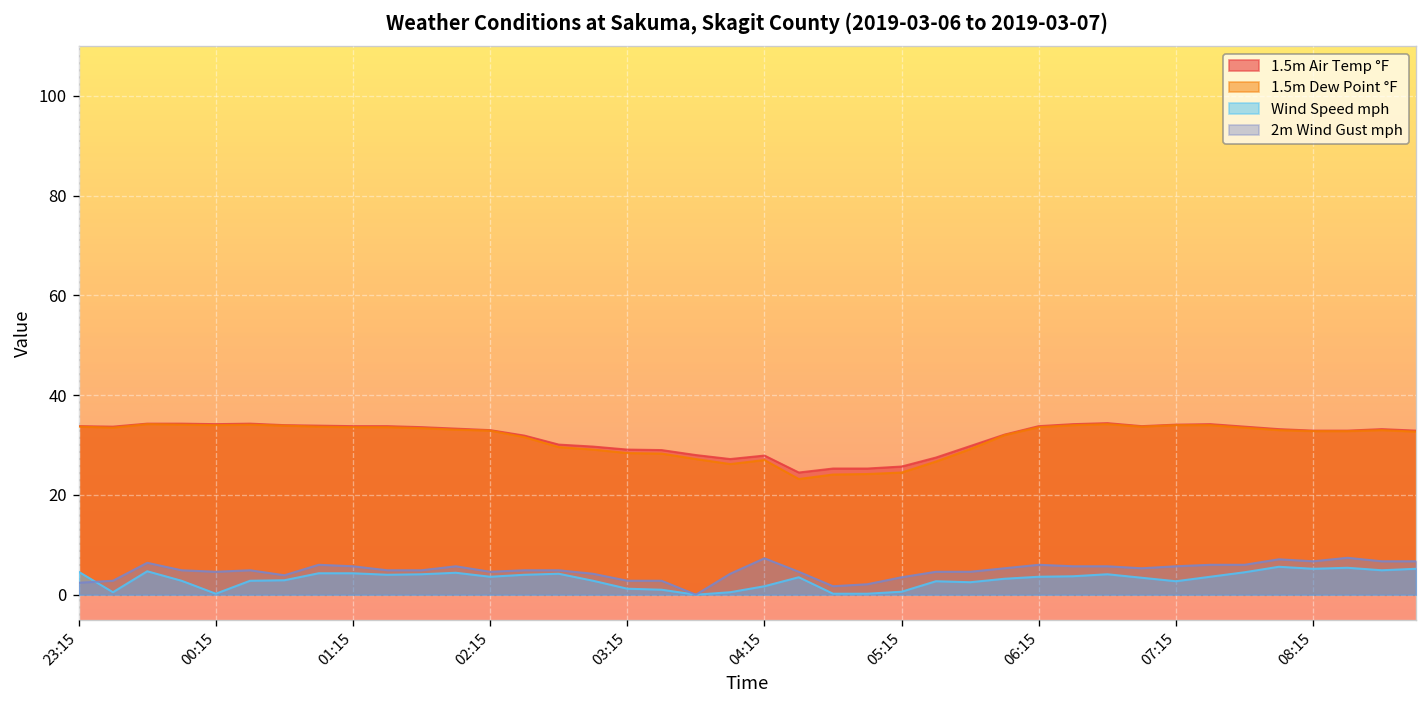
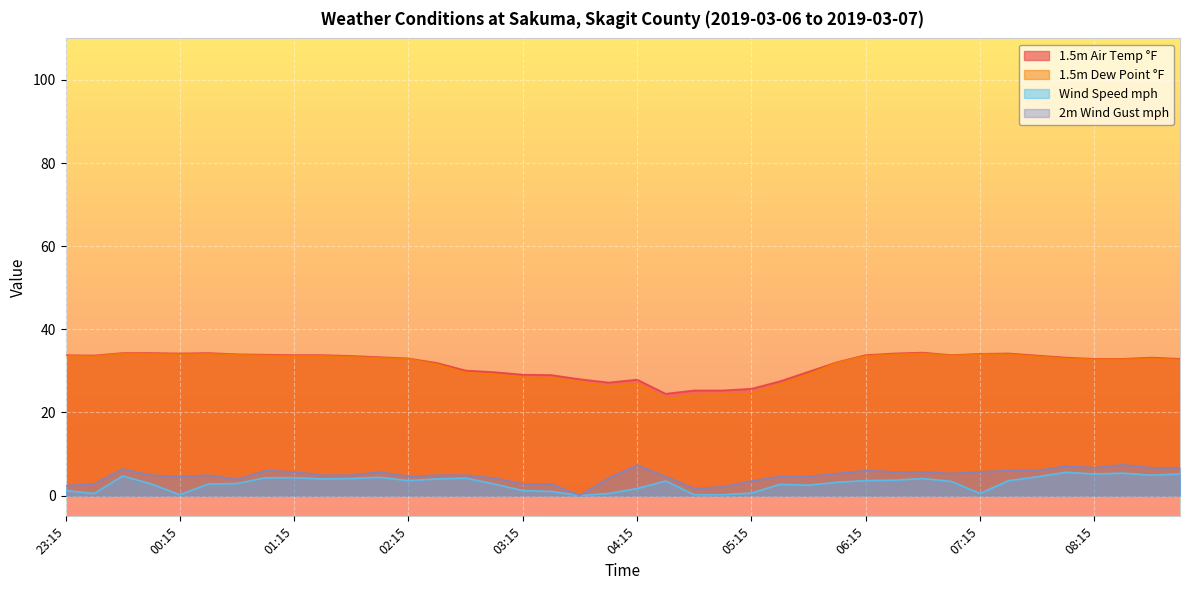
Wind Speed mph, 23:15: 5 -> 1
Wind Speed mph, 07:15: 3 -> 1
